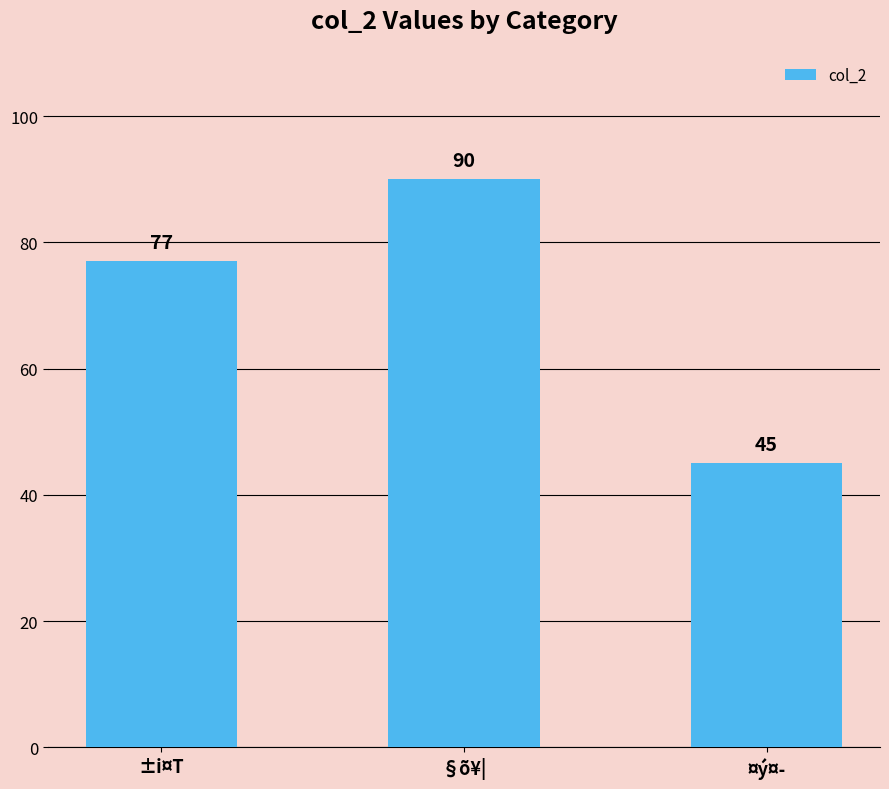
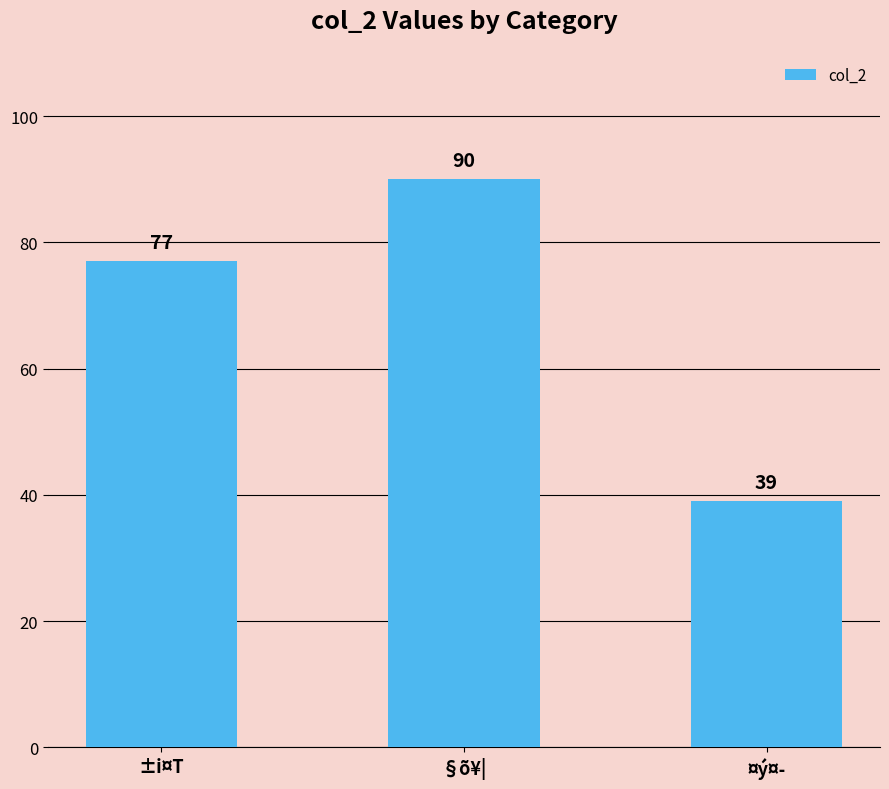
¤ý¤­: 45 -> 39
